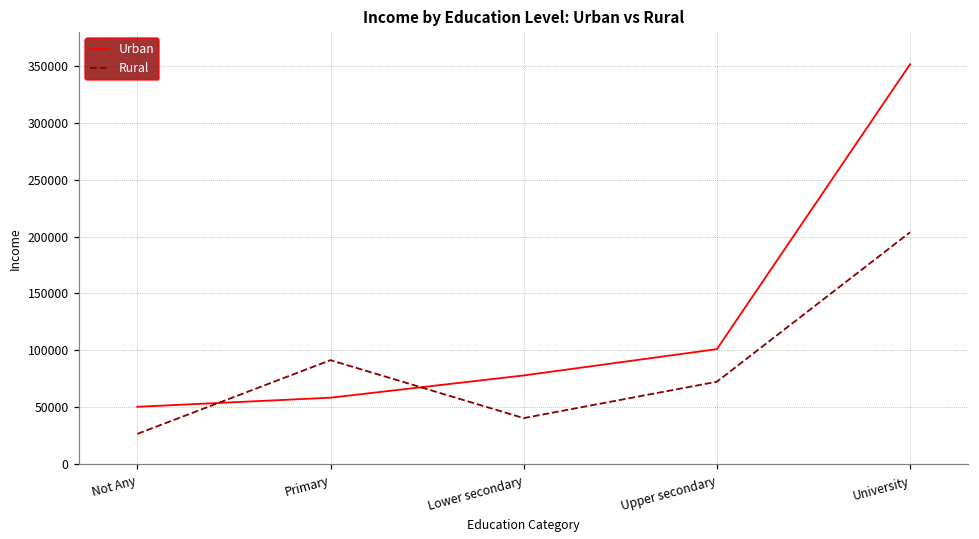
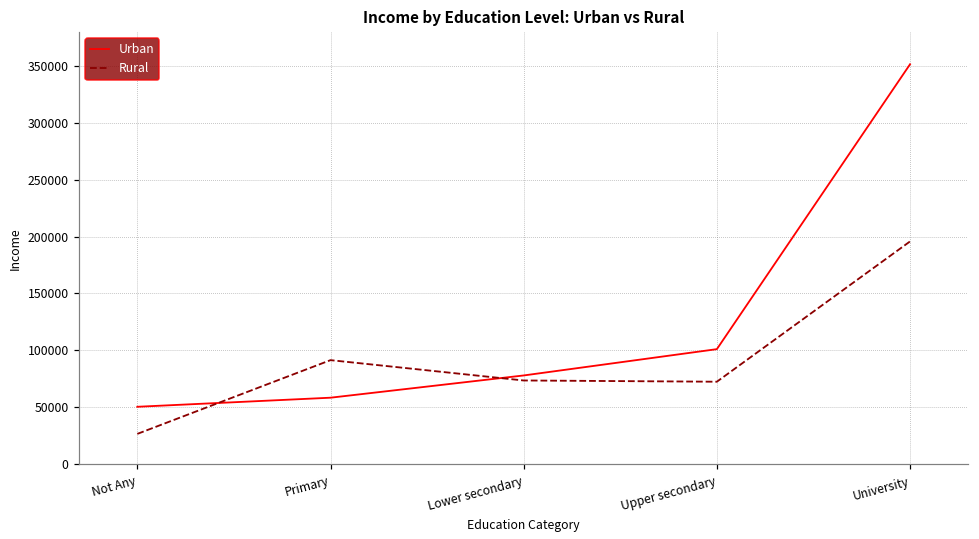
Rural, Lower secondary: 41000 -> 74000
Rural, University: 204000 -> 196000
